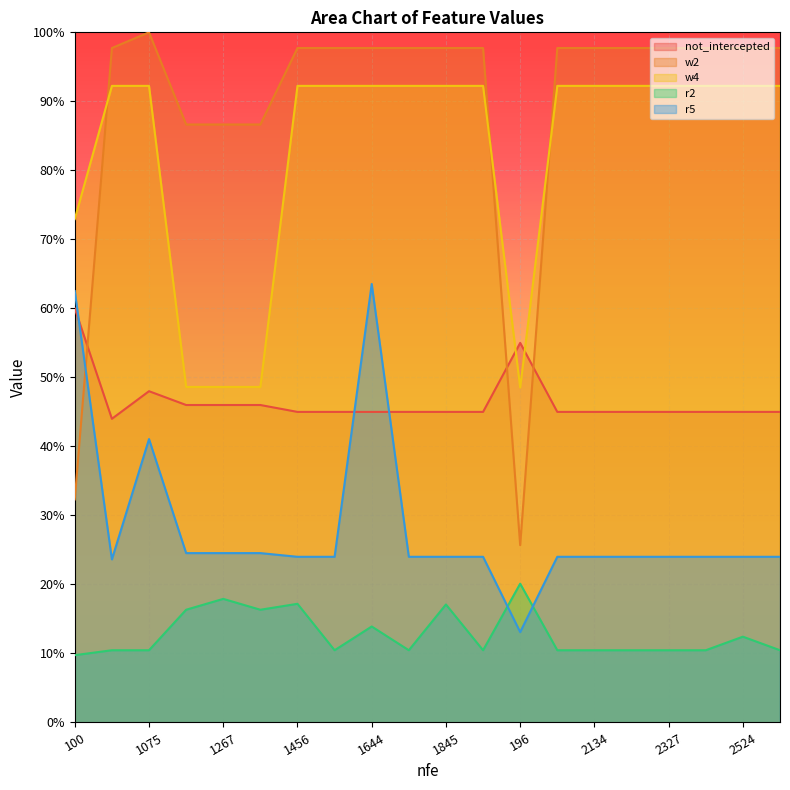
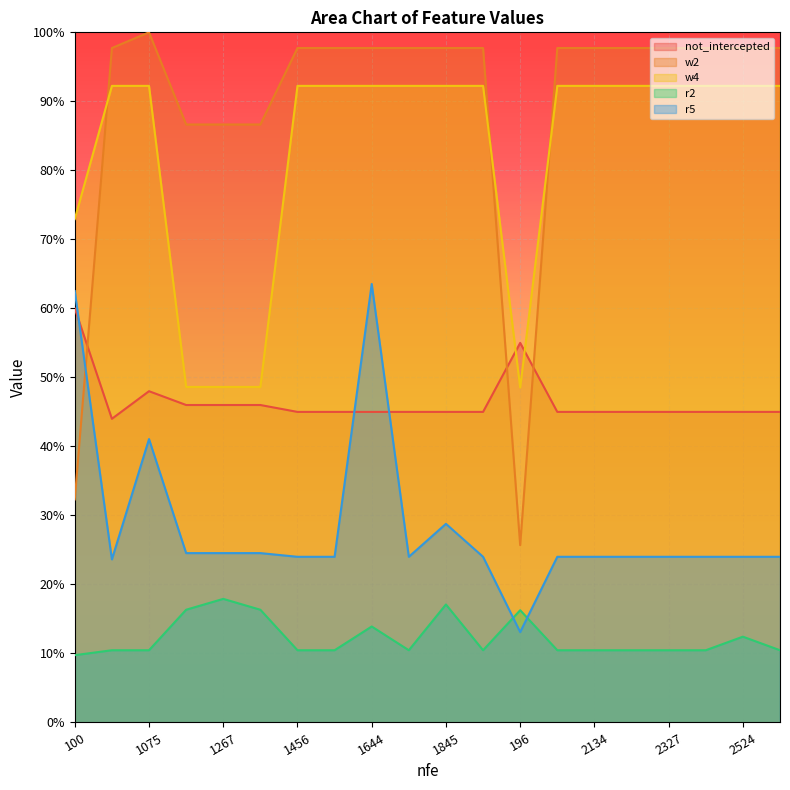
r2, 1456: 17% -> 10%
r5, 1845: 24% -> 29%
r2, 196: 20% -> 16%
